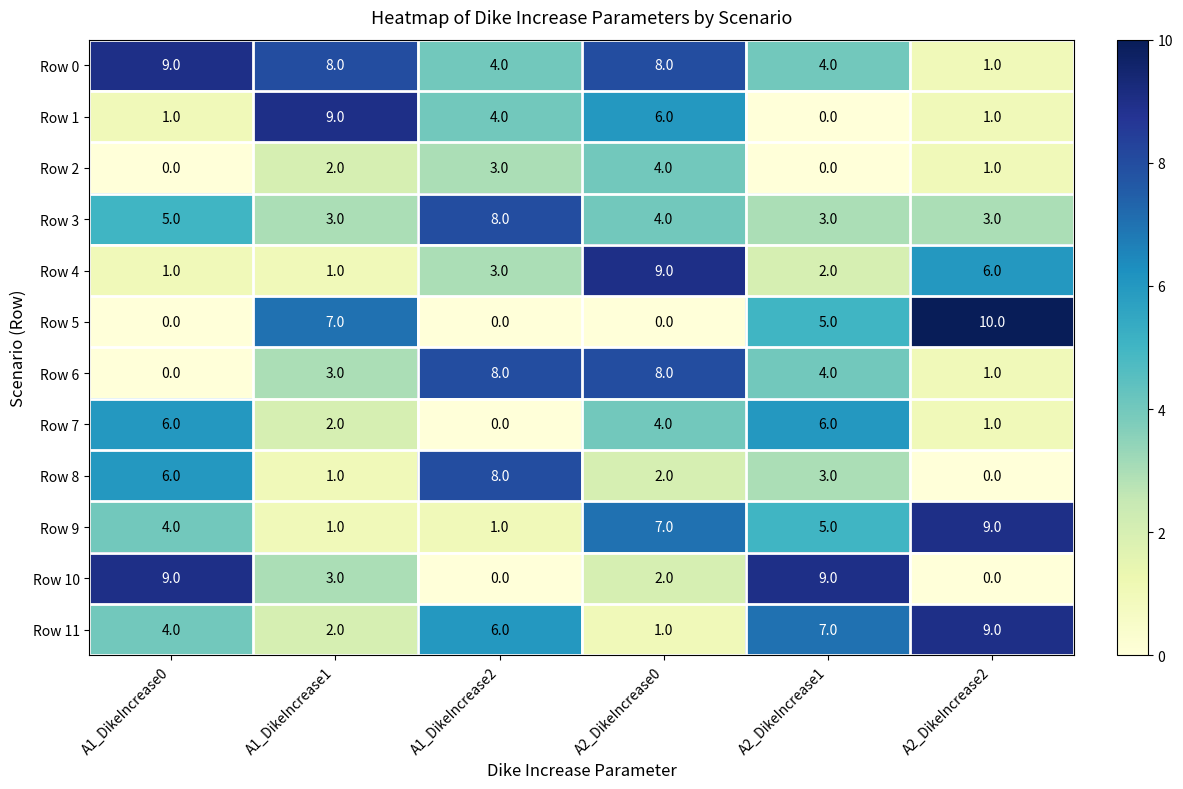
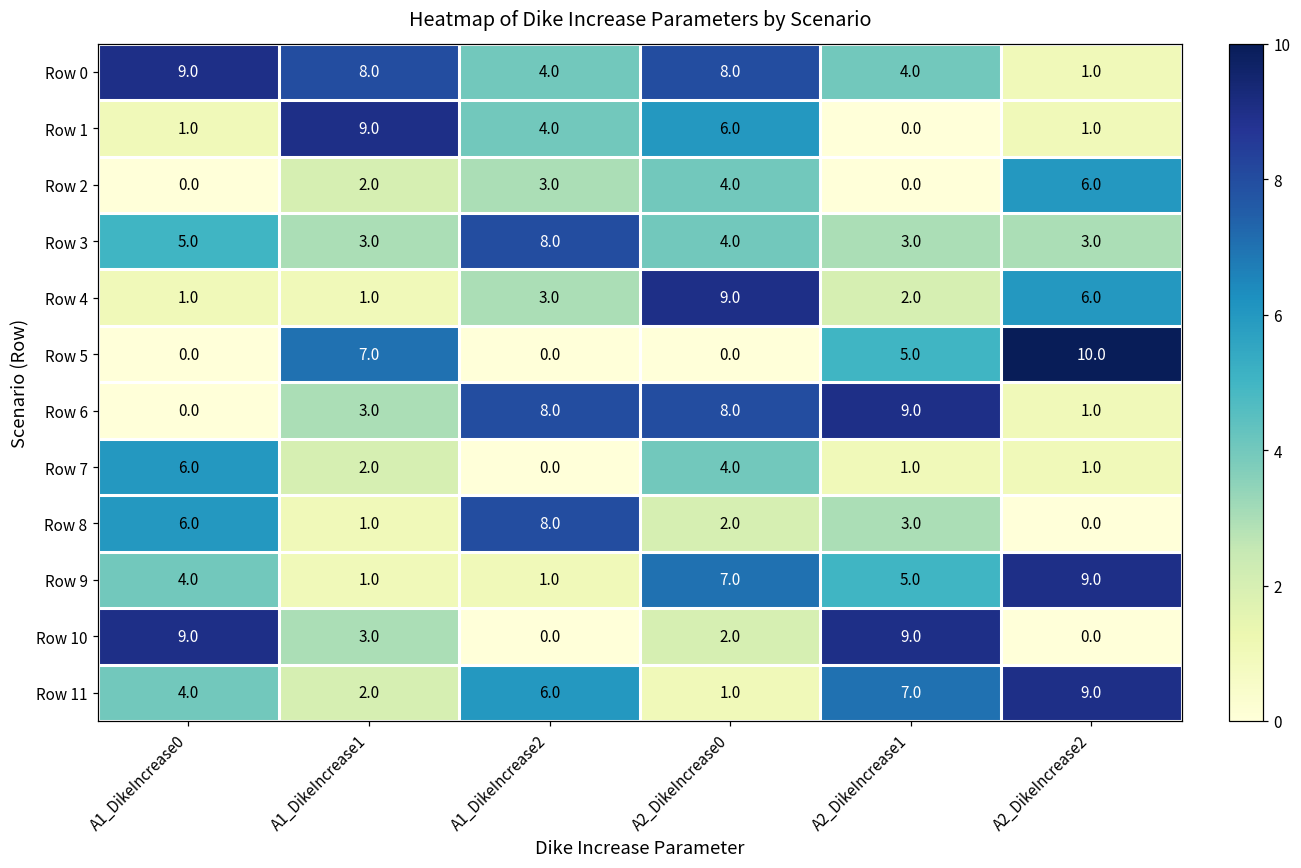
Row 2, A2_DikeIncrease2: 1.0 -> 6.0
Row 6, A2_DikeIncrease1: 4.0 -> 9.0
Row 7, A2_DikeIncrease1: 6.0 -> 1.0
